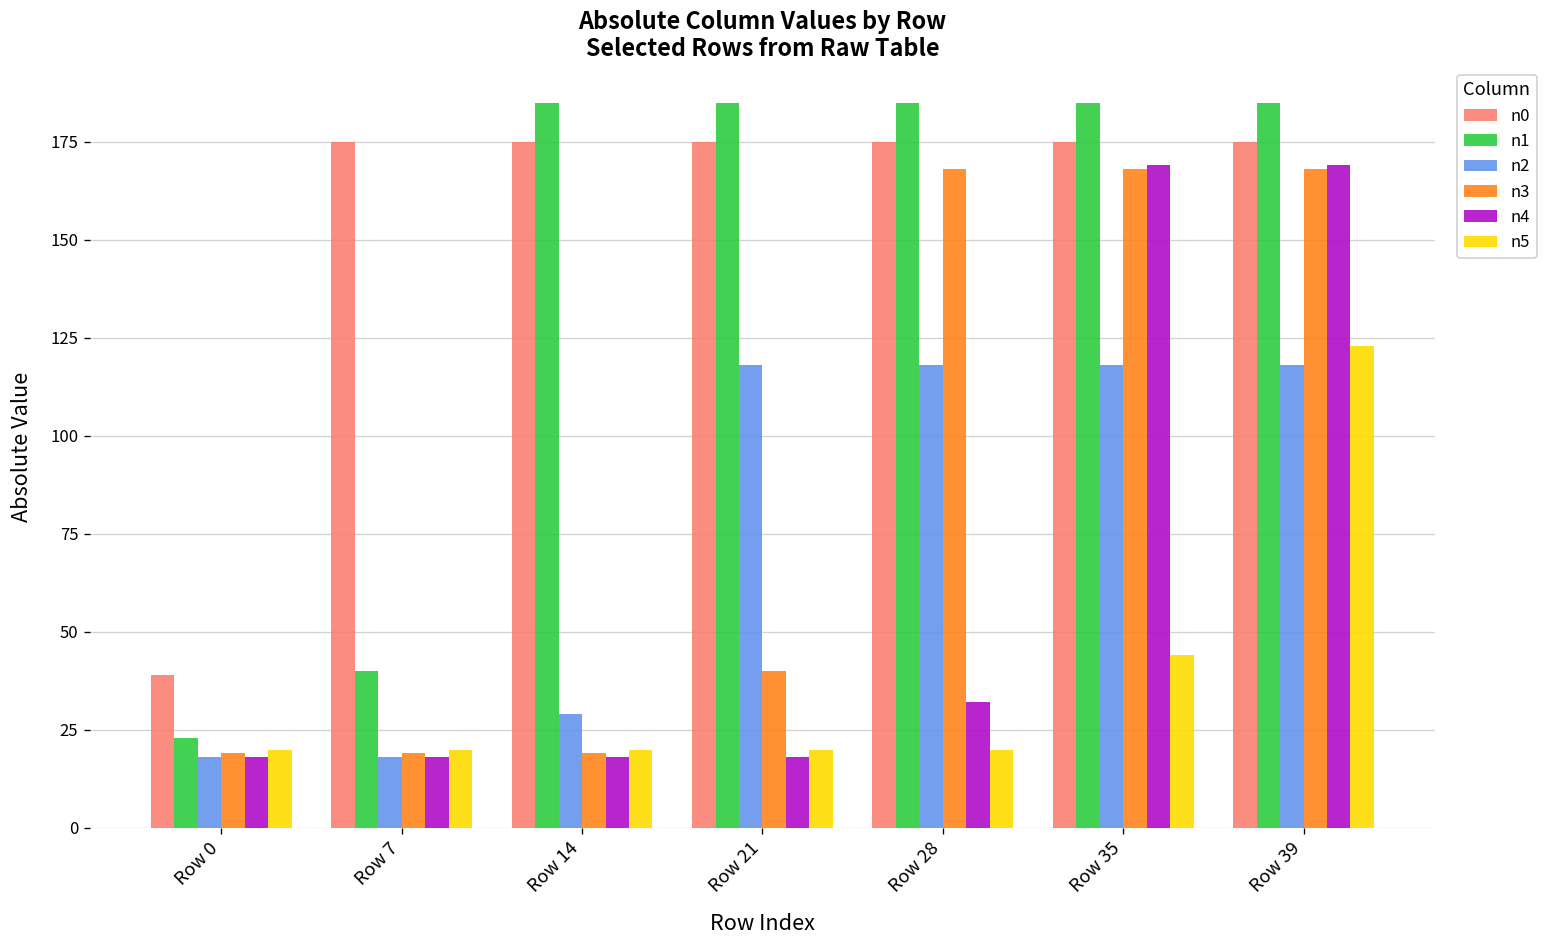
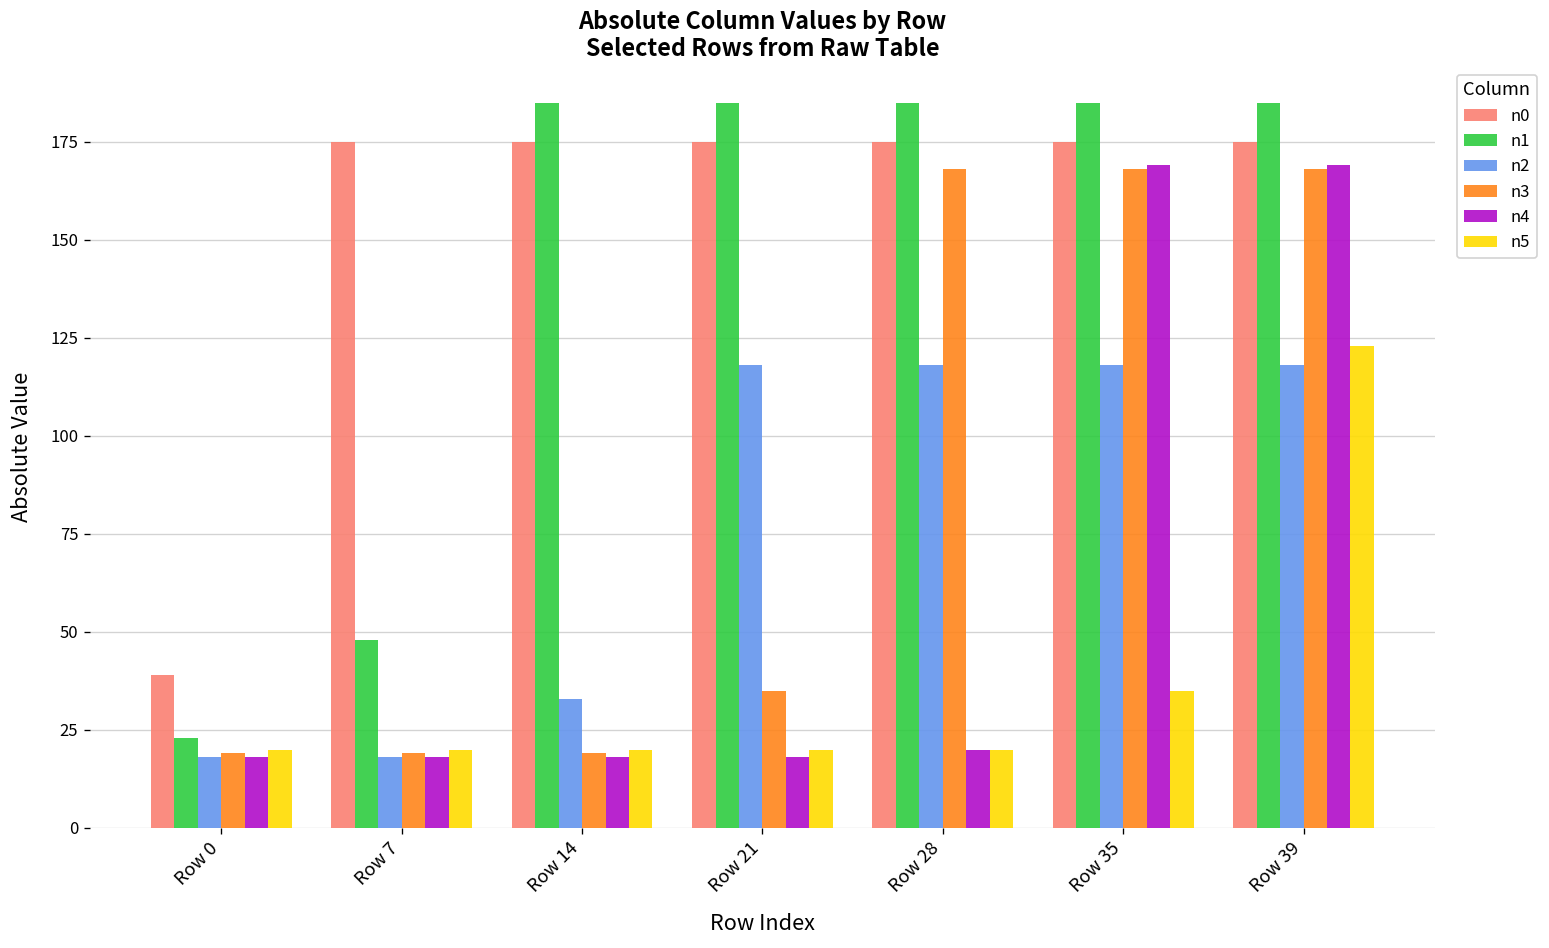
n1, Row 7: 40 -> 48
n2, Row 14: 29 -> 33
n3, Row 21: 40 -> 35
n4, Row 28: 32 -> 20
n5, Row 35: 44 -> 35
